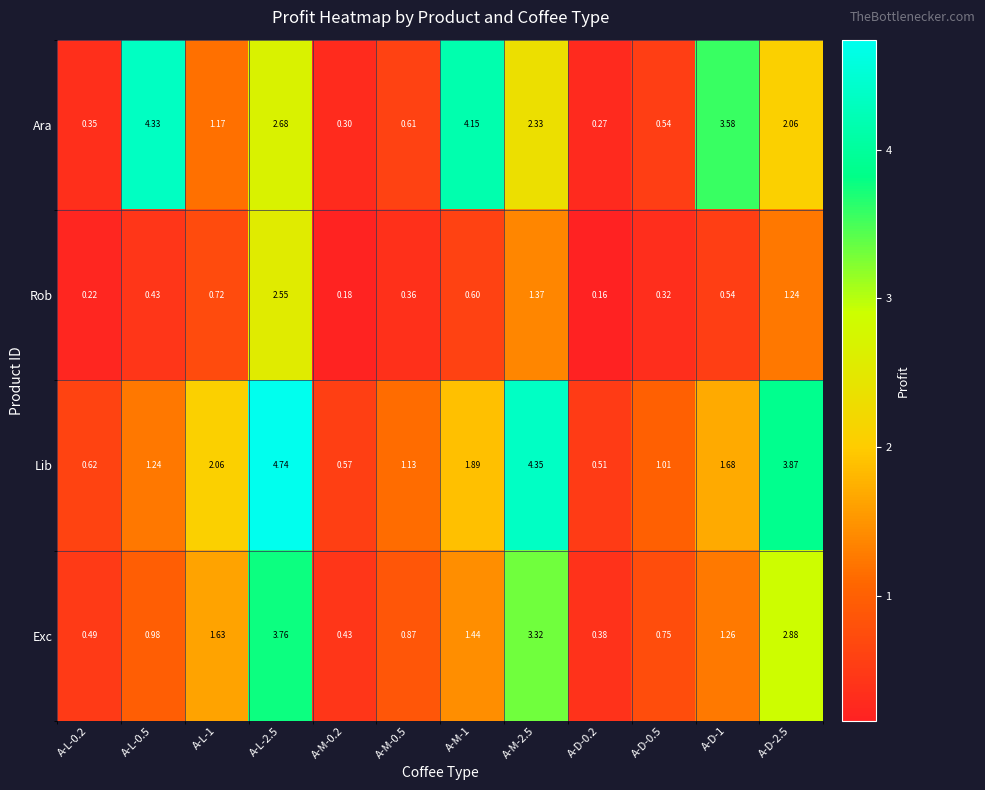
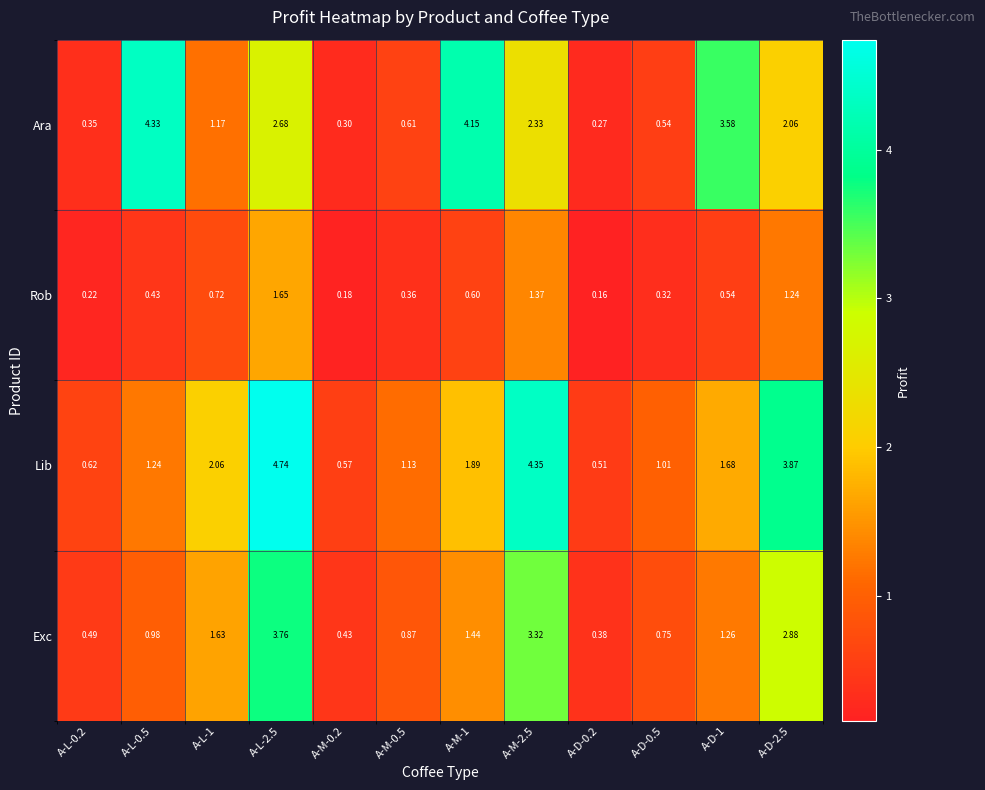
Rob, A-L-2.5: 2.55 -> 1.65
